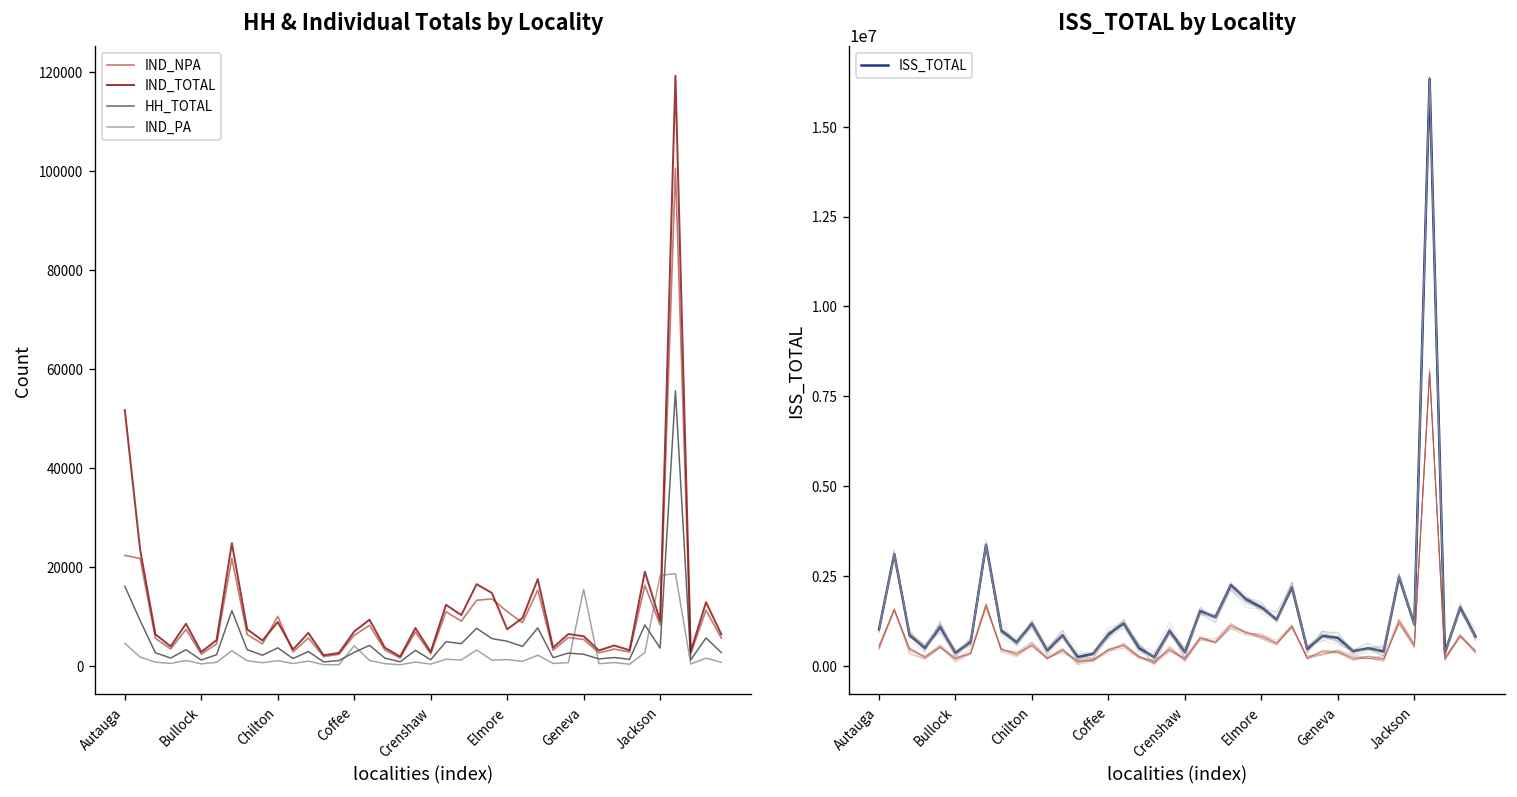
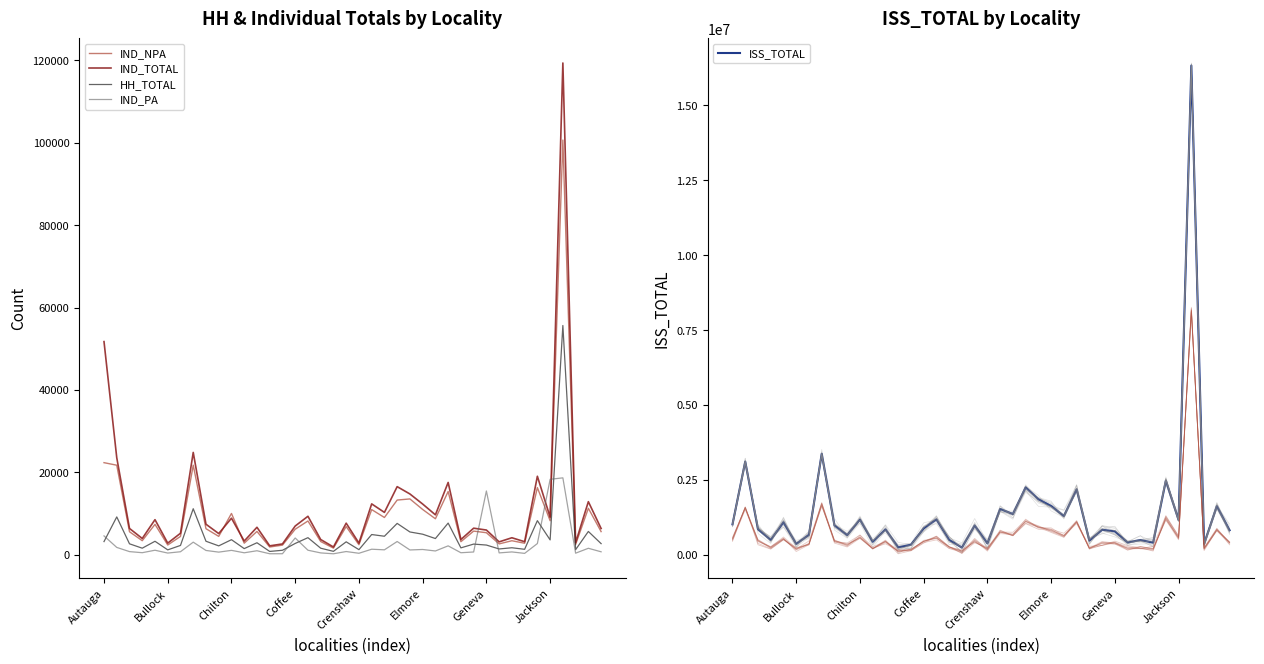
HH & Individual Totals by Locality, HH_TOTAL, Autauga: 16000 -> 3000
HH & Individual Totals by Locality, IND_TOTAL, Elmore: 7000 -> 12000
